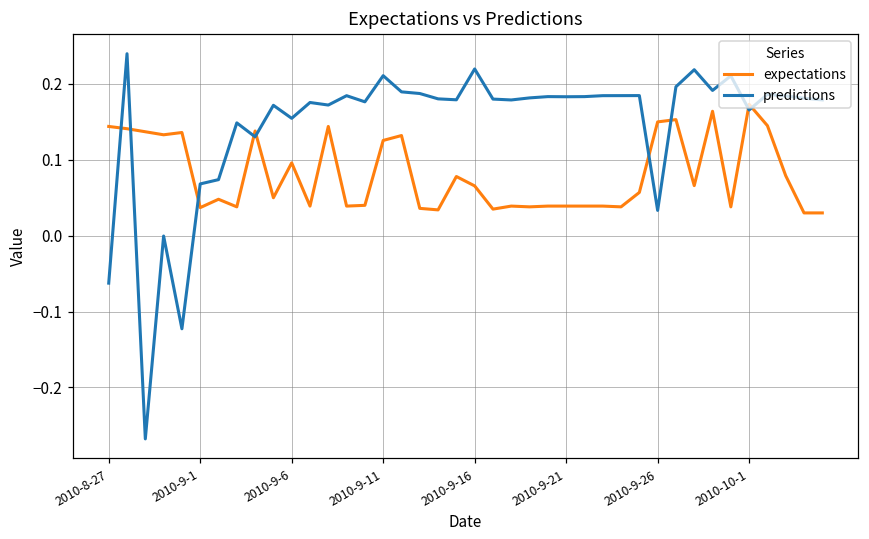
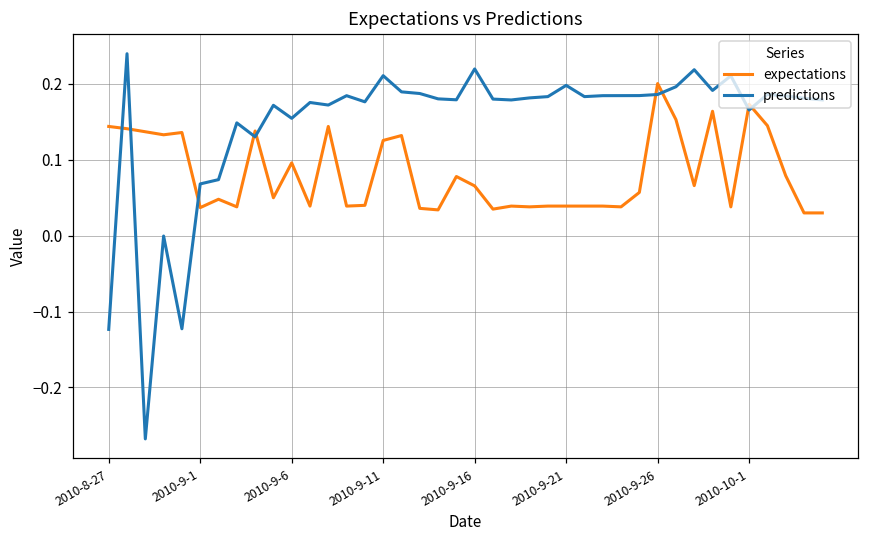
predictions, 2010-8-27: -0.06 -> -0.12
predictions, 2010-9-21: 0.18 -> 0.20
expectations, 2010-9-26: 0.15 -> 0.20
predictions, 2010-9-26: 0.03 -> 0.19
